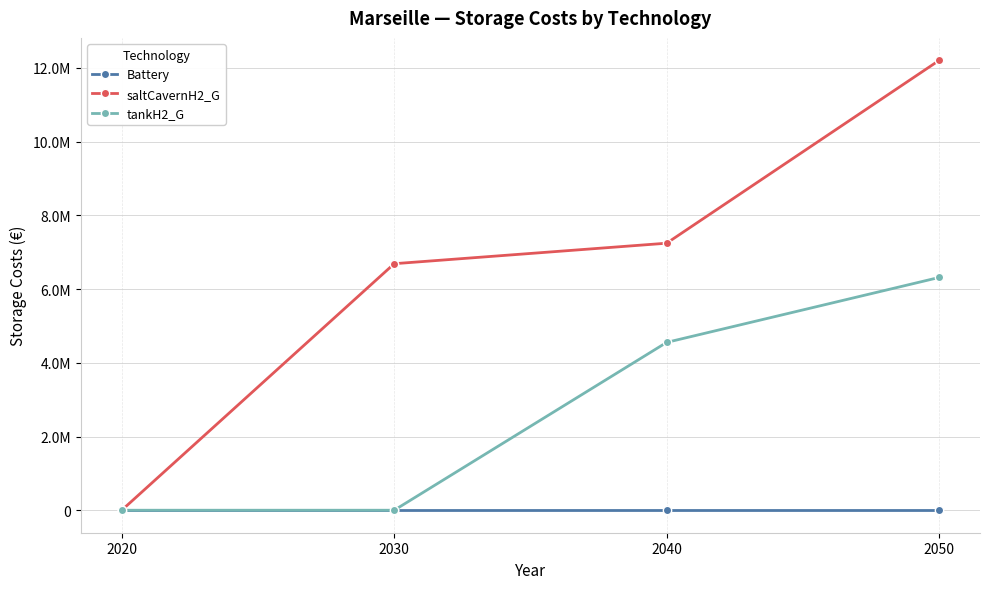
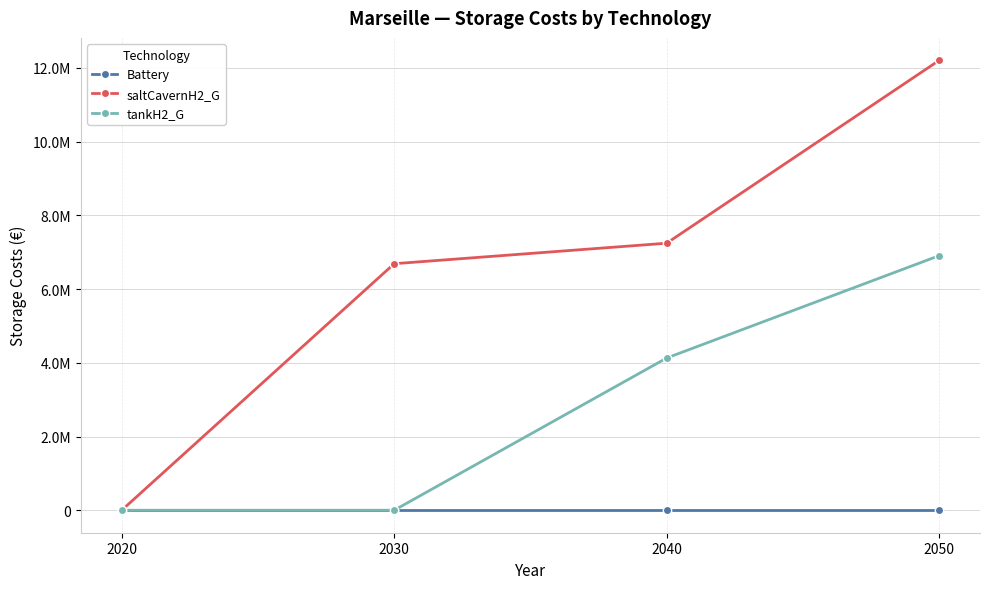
tankH2_G, 2040: 4600000 -> 4100000
tankH2_G, 2050: 6300000 -> 6900000
